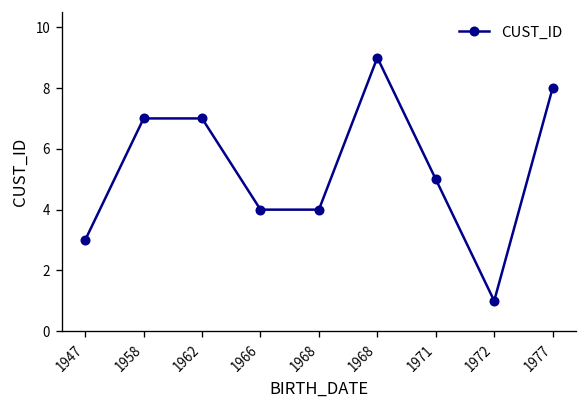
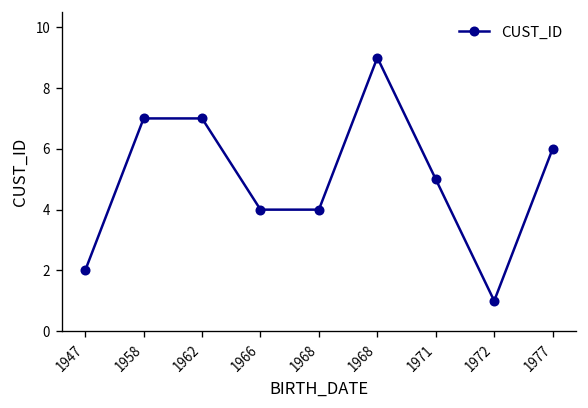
1947: 3 -> 2
1977: 8 -> 6
